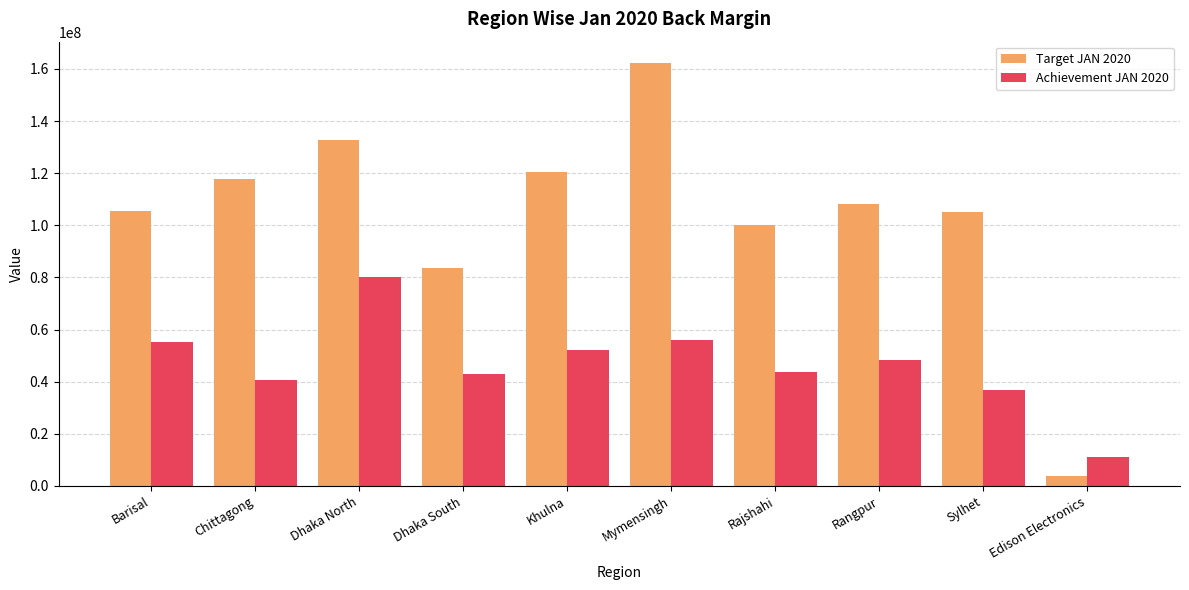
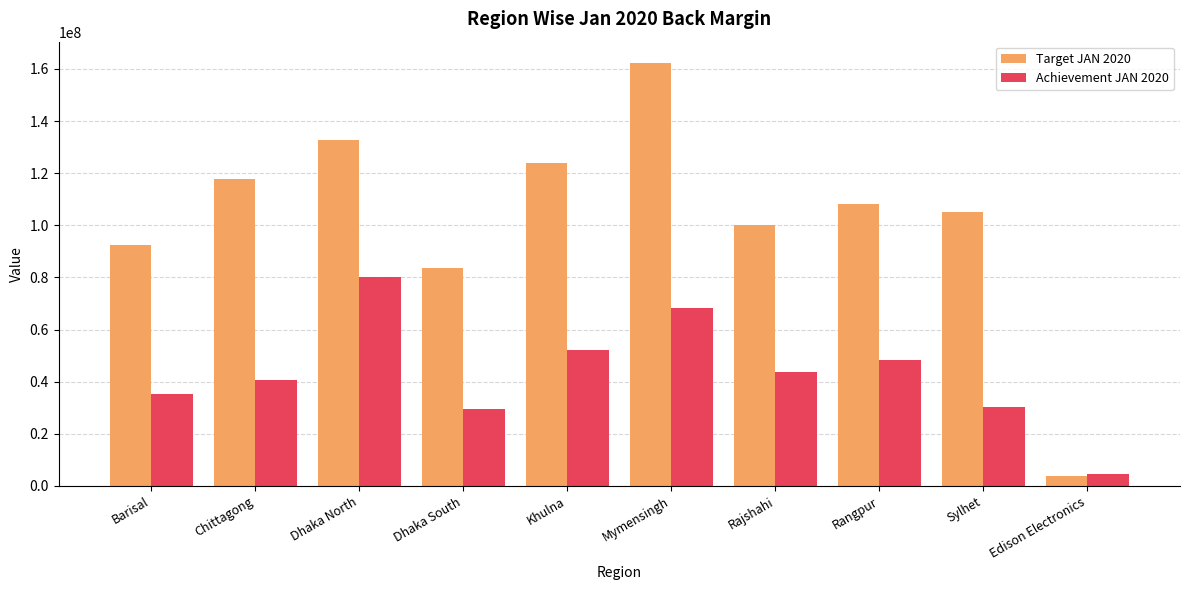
Target JAN 2020, Barisal: 105000000 -> 93000000
Achievement JAN 2020, Barisal: 55000000 -> 35000000
Achievement JAN 2020, Dhaka South: 43000000 -> 30000000
Target JAN 2020, Khulna: 121000000 -> 124000000
Achievement JAN 2020, Mymensingh: 56000000 -> 68000000
Achievement JAN 2020, Sylhet: 37000000 -> 30000000
Achievement JAN 2020, Edison Electronics: 11000000 -> 5000000
